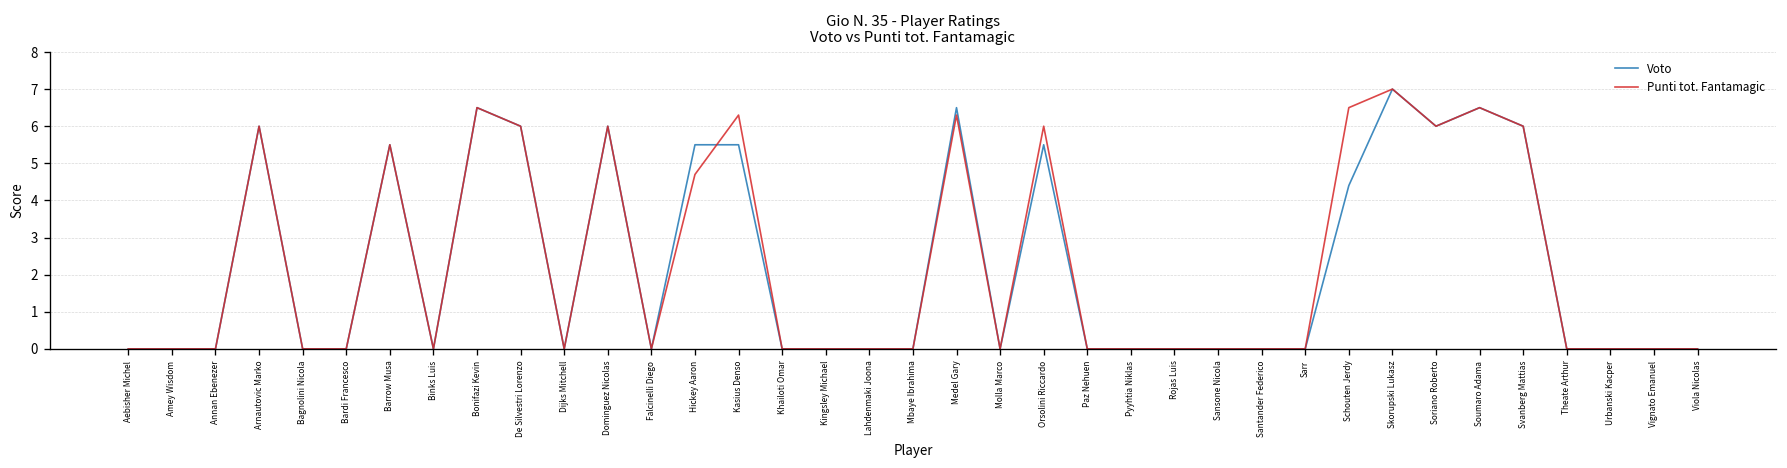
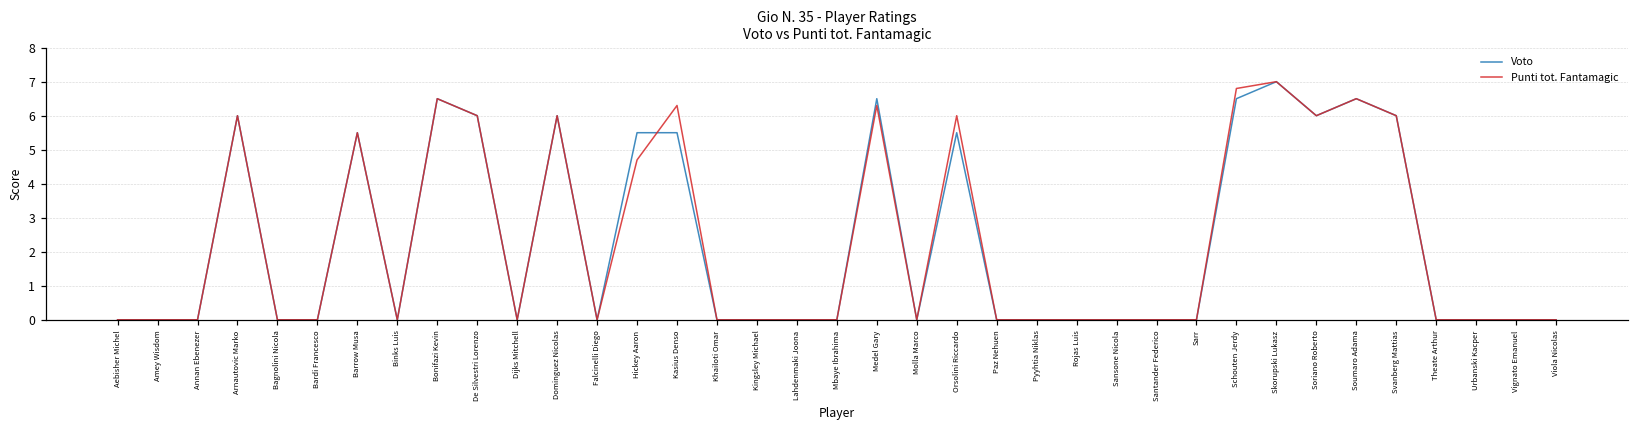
Voto, Schouten Jerdy: 4.4 -> 6.5
Punti tot. Fantamagic, Schouten Jerdy: 6.5 -> 6.8
